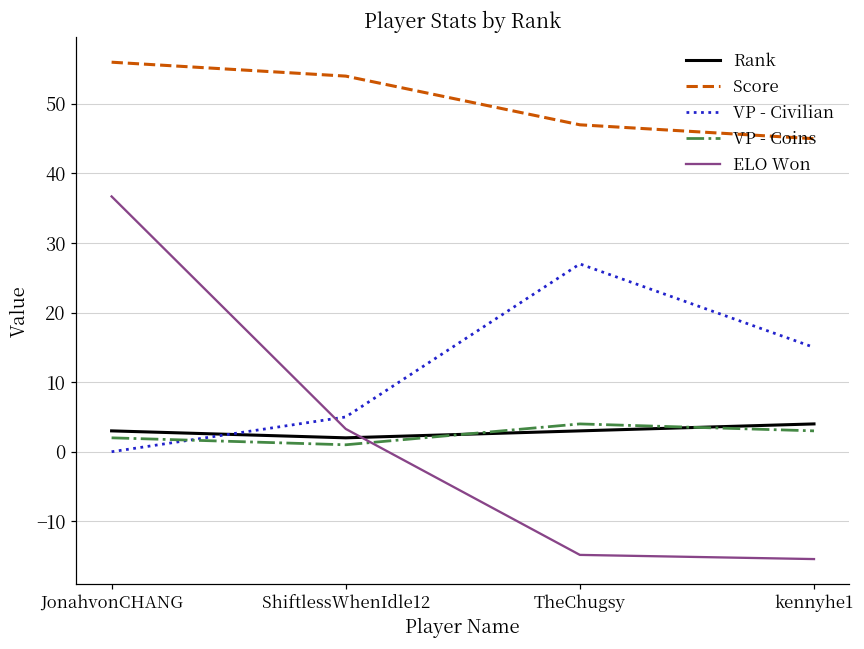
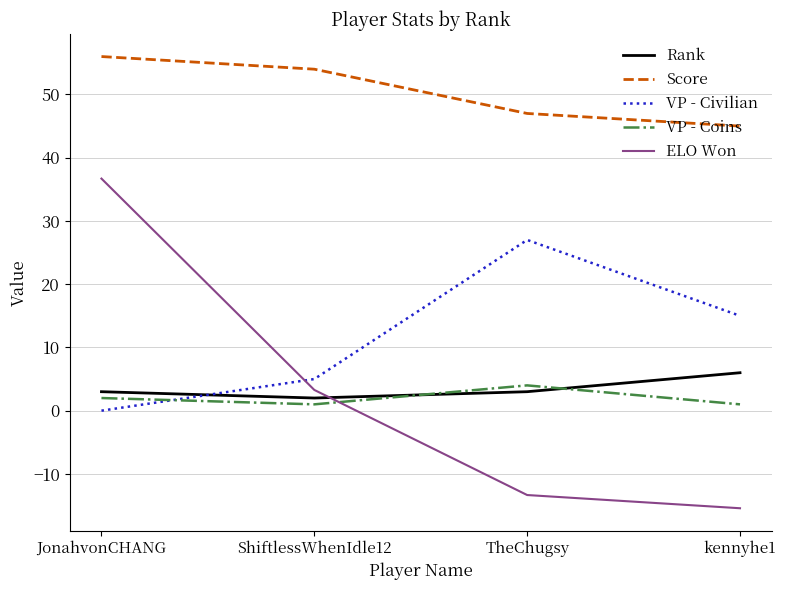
ELO Won, TheChugsy: -15 -> -13
Rank, kennyhe1: 4 -> 6
VP - Coins, kennyhe1: 3 -> 1
